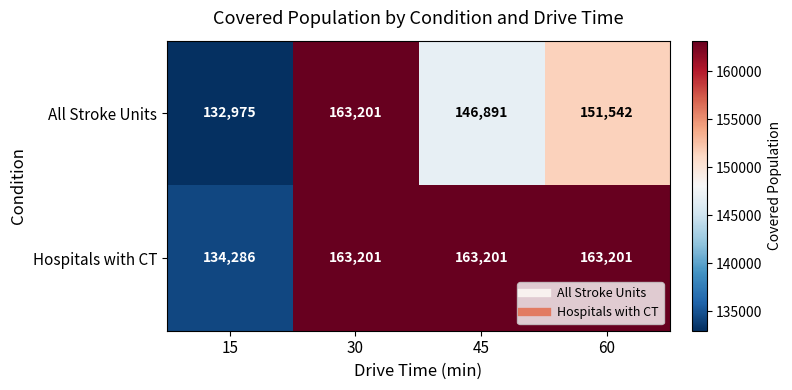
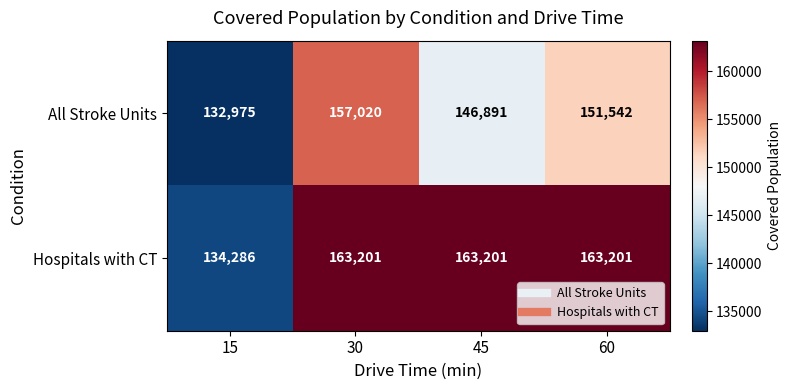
All Stroke Units, 30: 163,201 -> 157,020
